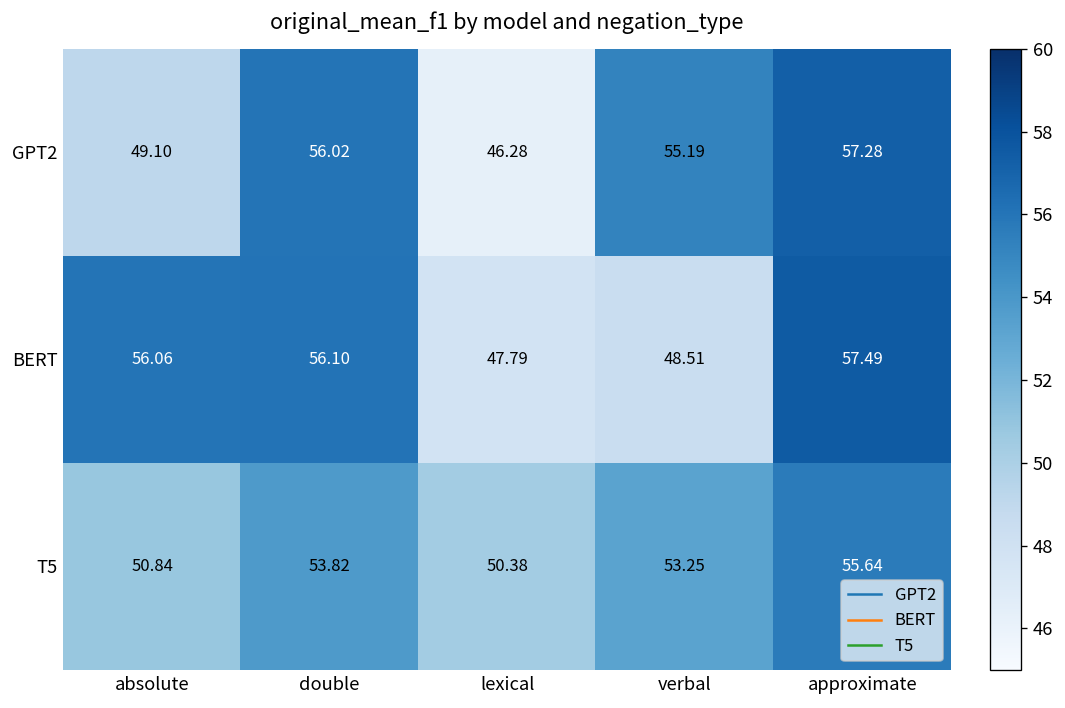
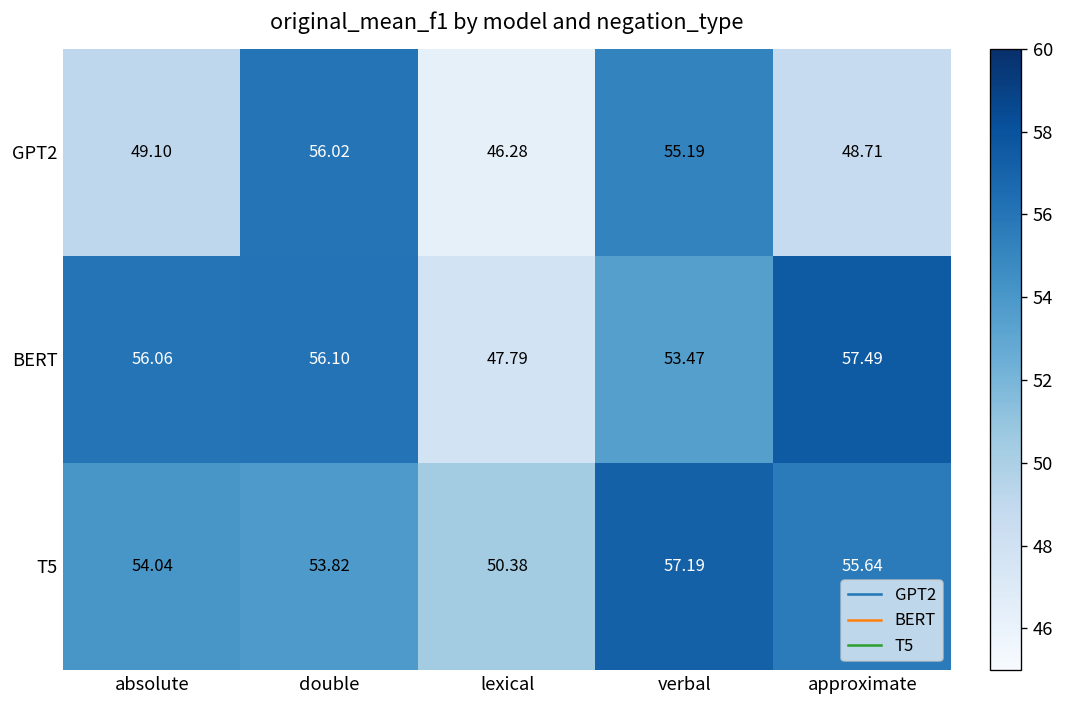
GPT2, approximate: 57.28 -> 48.71
BERT, verbal: 48.51 -> 53.47
T5, absolute: 50.84 -> 54.04
T5, verbal: 53.25 -> 57.19
